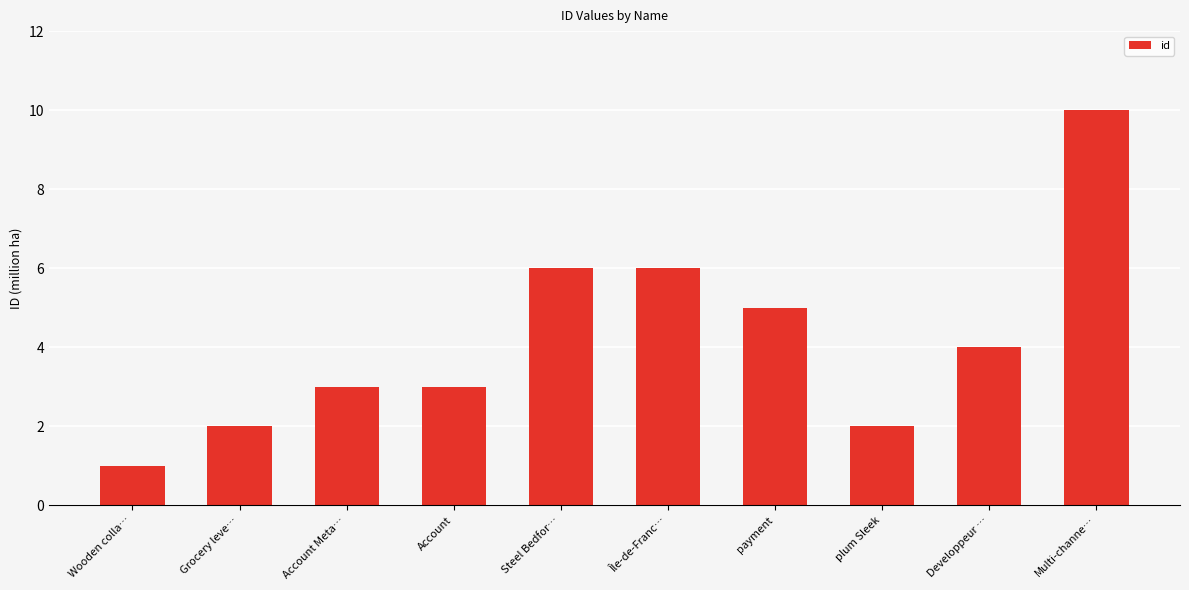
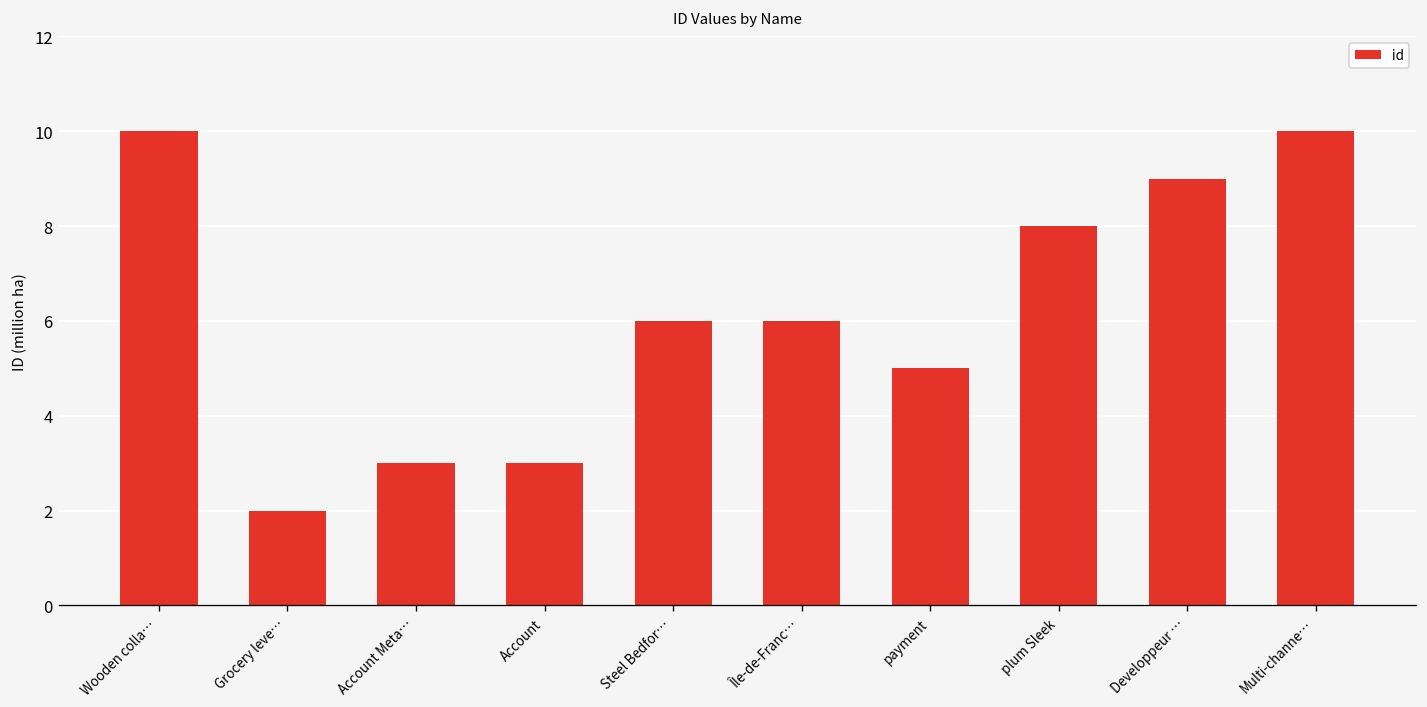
Wooden colla…: 1 -> 10
plum Sleek: 2 -> 8
Developpeur …: 4 -> 9
